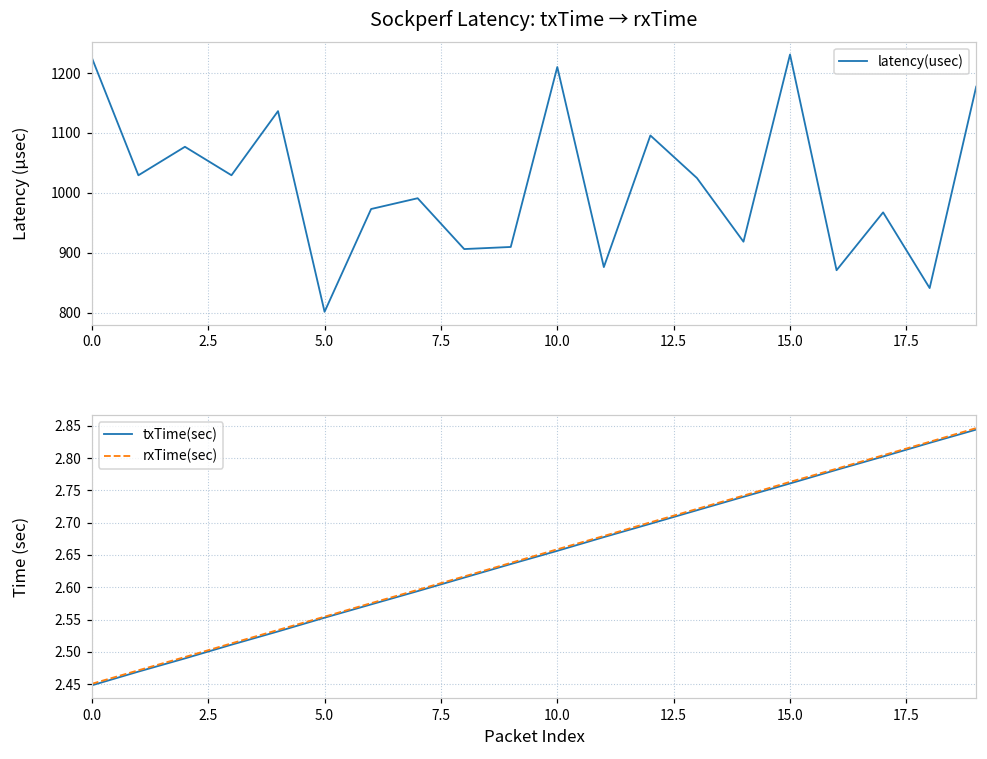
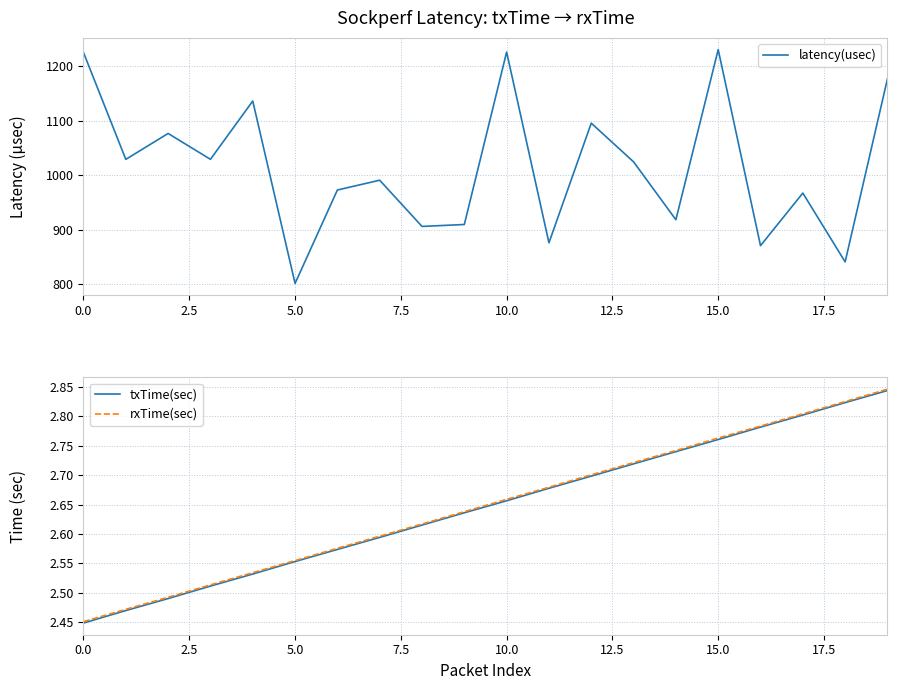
Sockperf Latency: txTime → rxTime, 10.0: 1210 -> 1230
